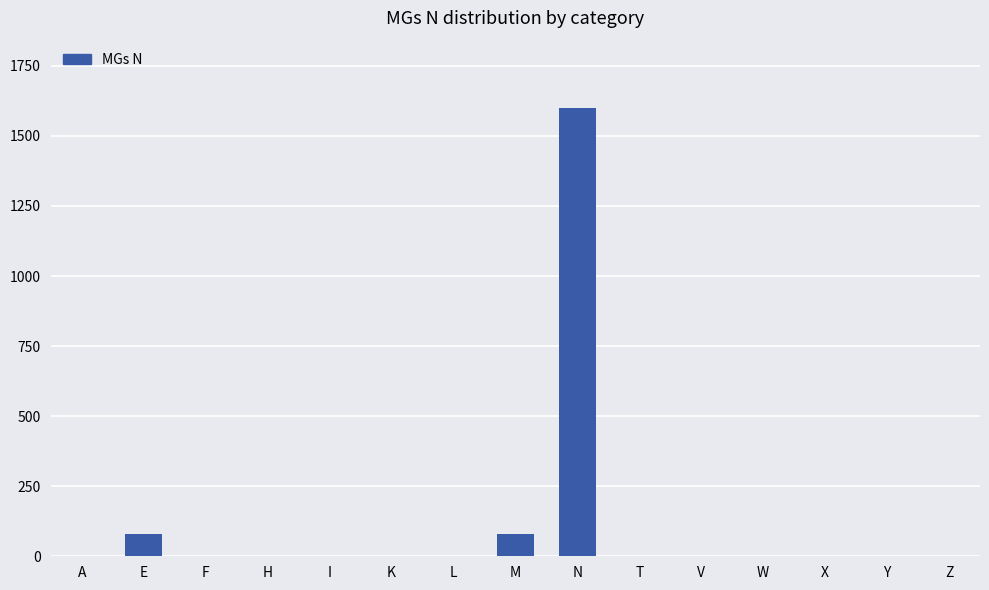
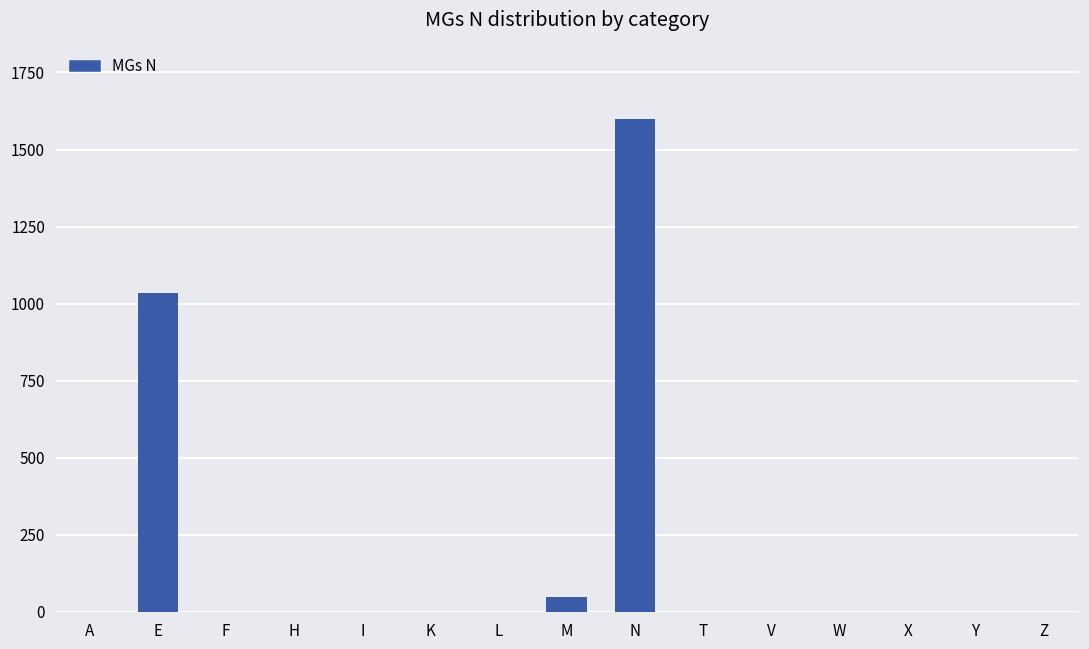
E: 80 -> 1030
M: 80 -> 50
